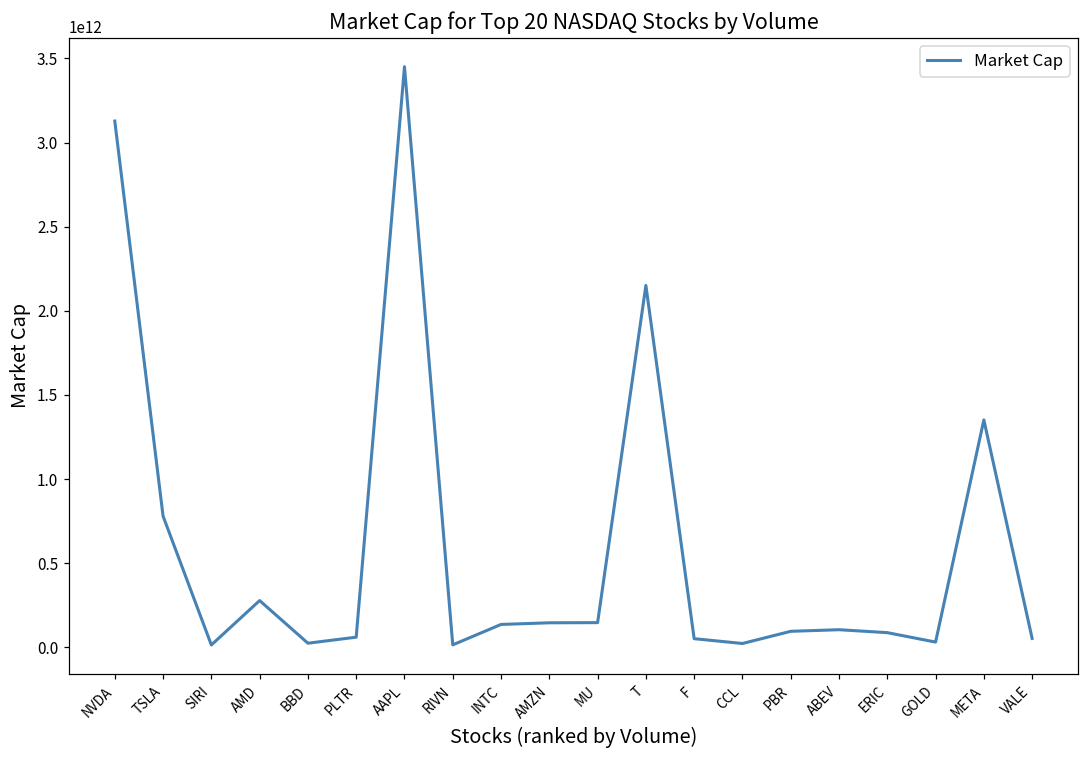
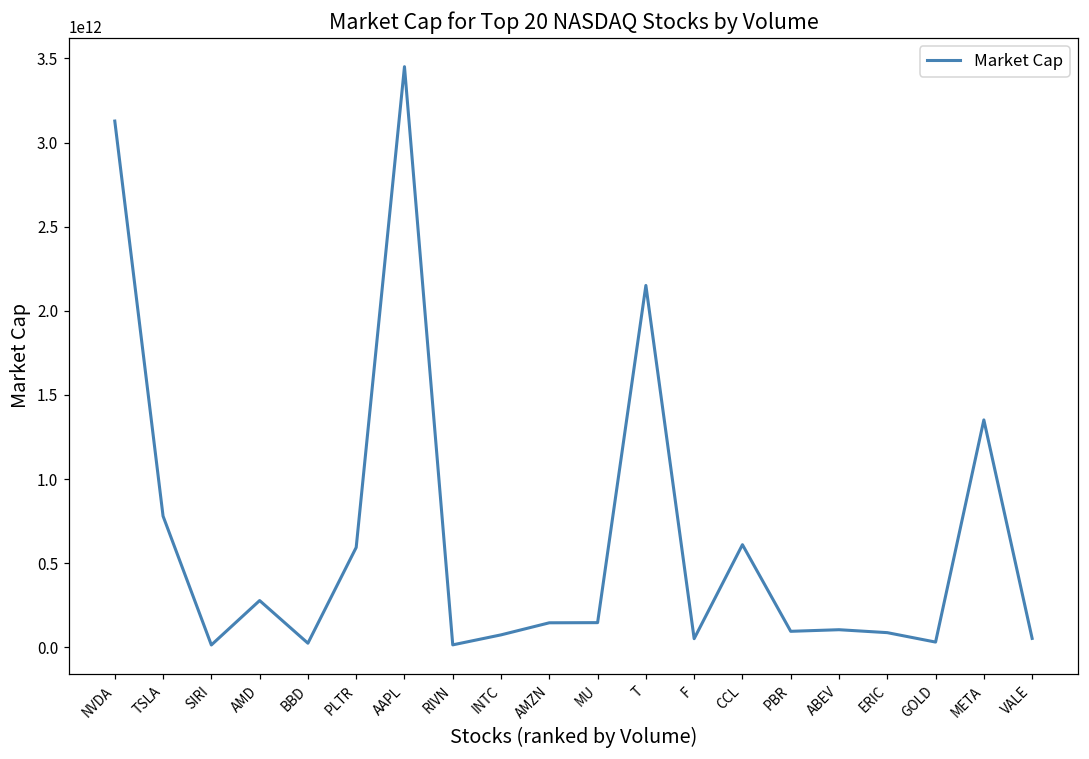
PLTR: 60000000000 -> 590000000000
INTC: 140000000000 -> 70000000000
CCL: 20000000000 -> 610000000000
